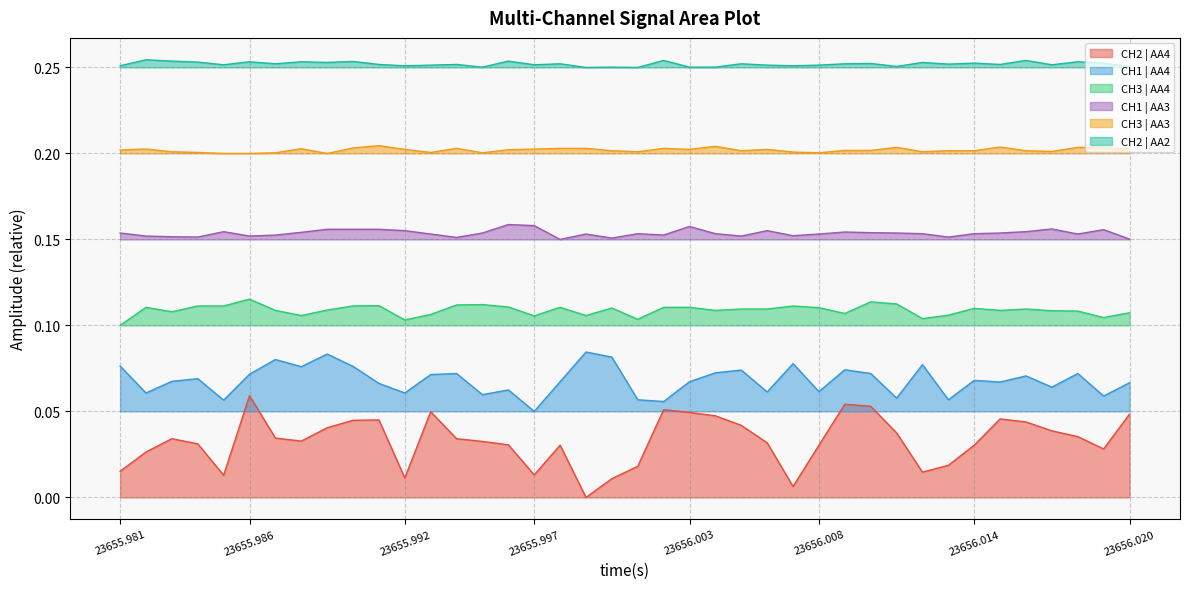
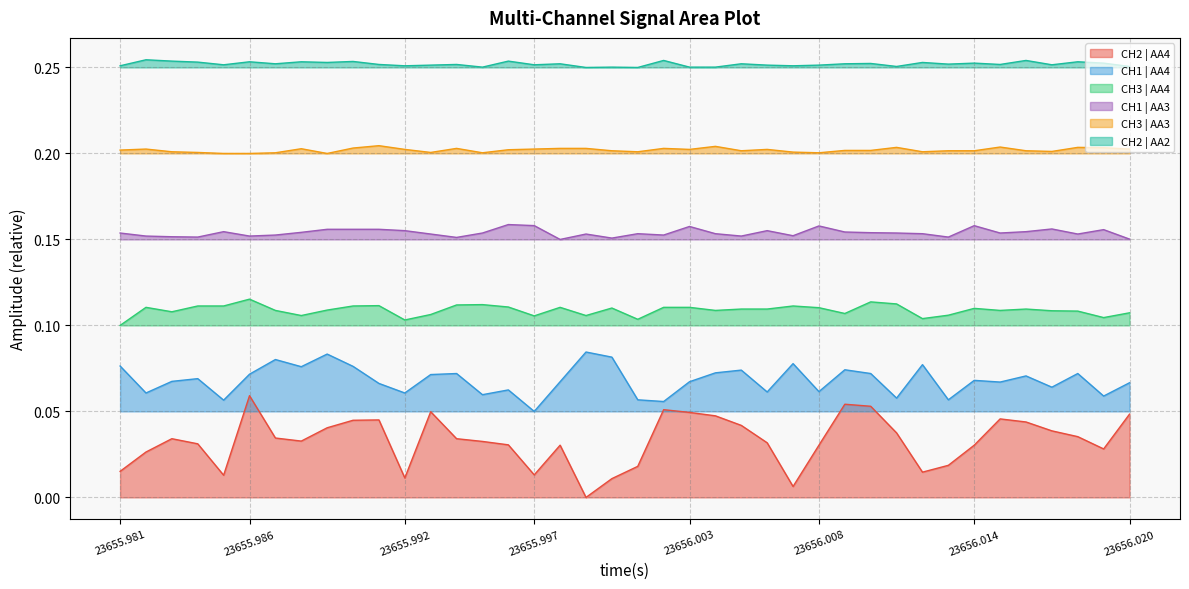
CH1 | AA3, 23656.008: 0.153 -> 0.158
CH1 | AA3, 23656.014: 0.153 -> 0.158
